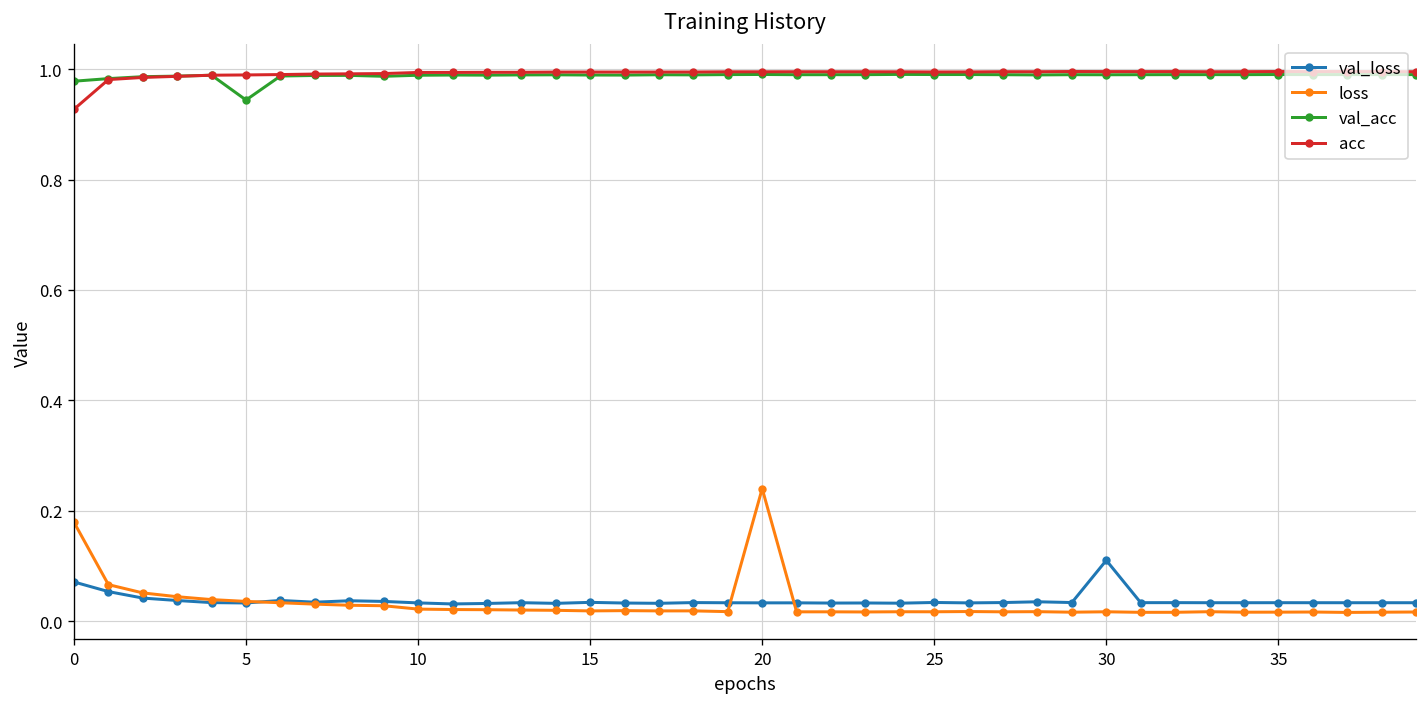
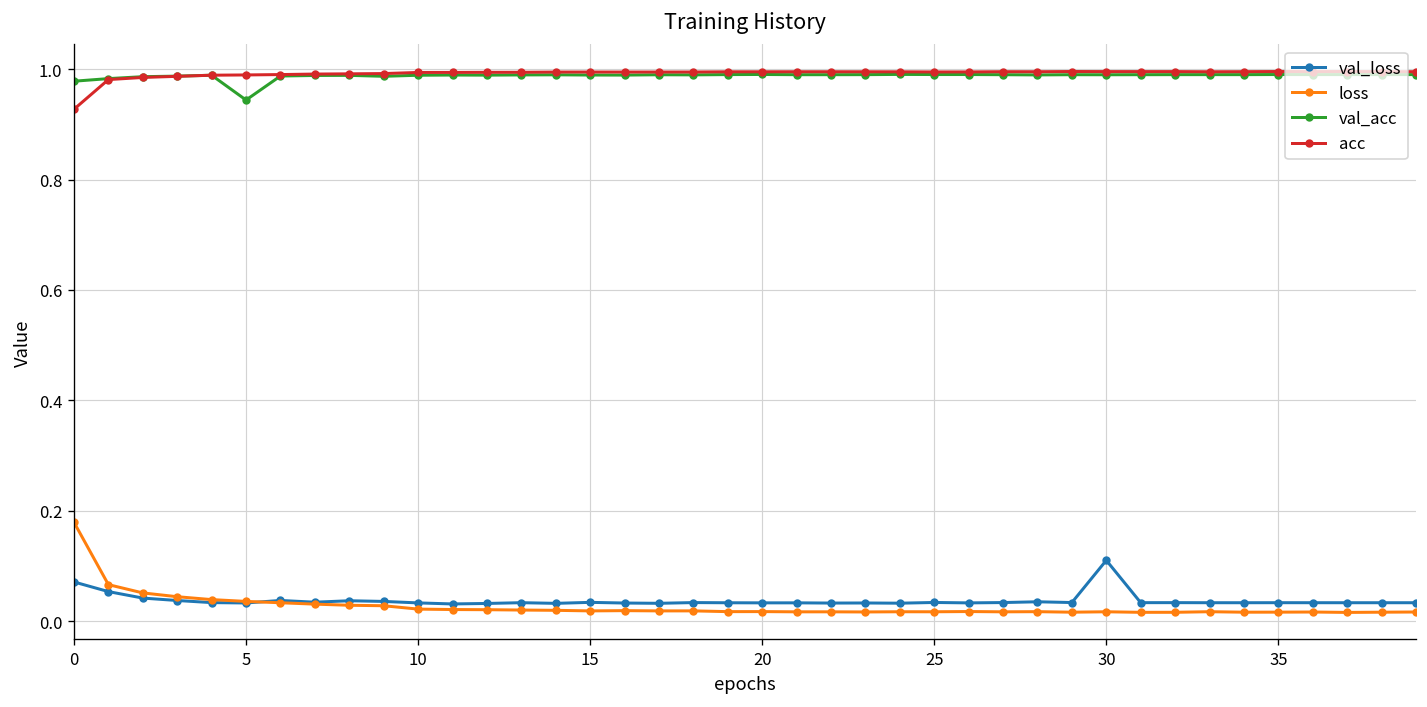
loss, 20: 0.24 -> 0.02
